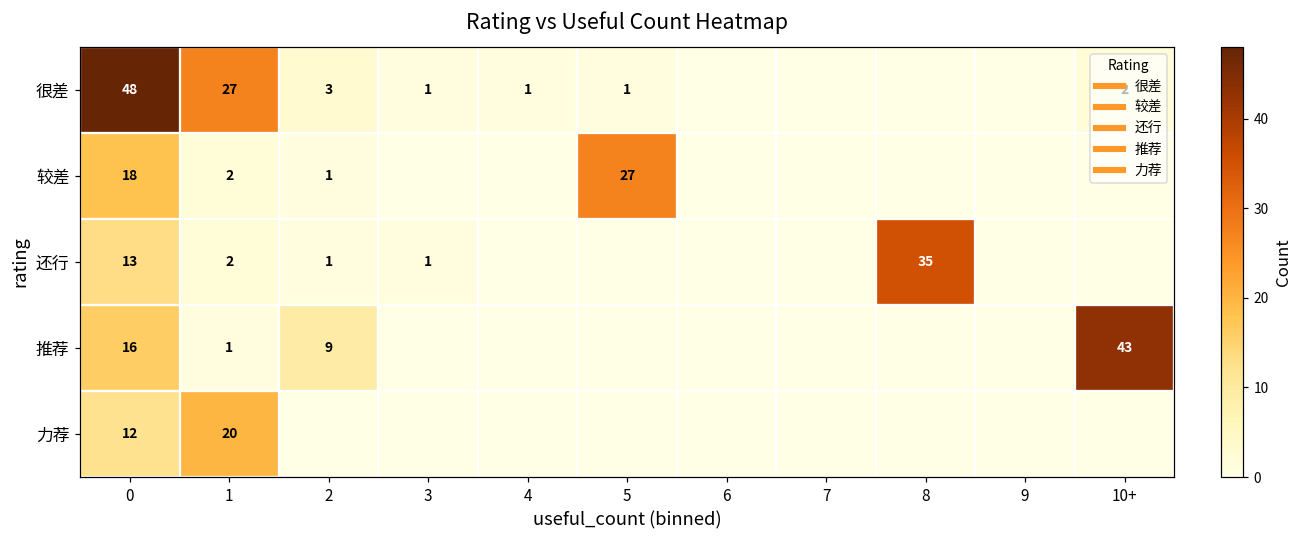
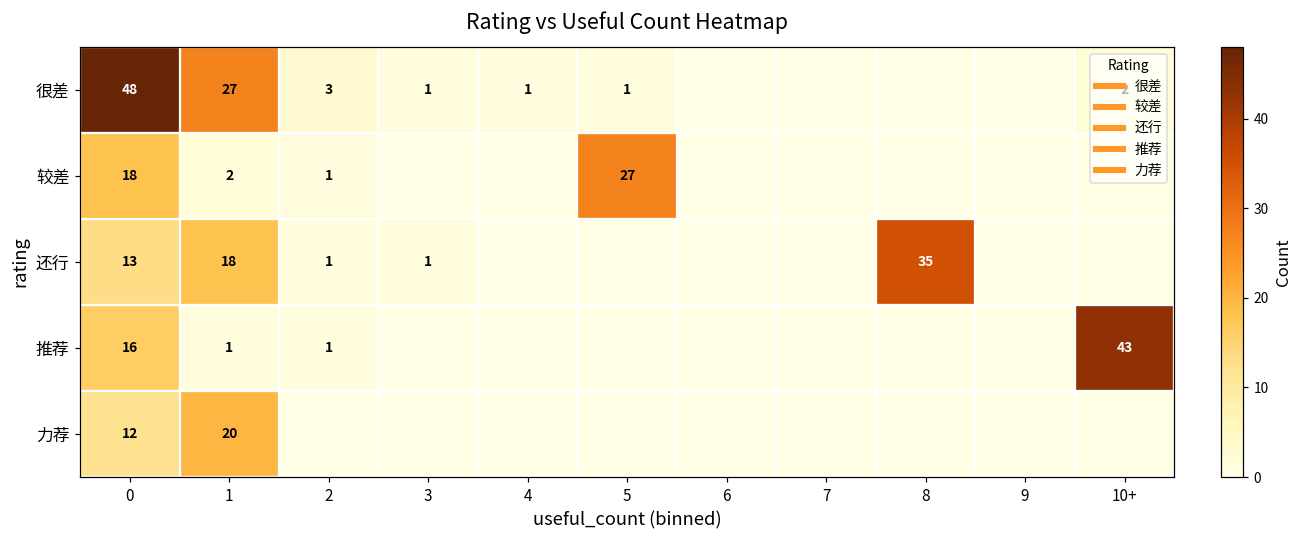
还行, 1: 2 -> 18
推荐, 2: 9 -> 1
